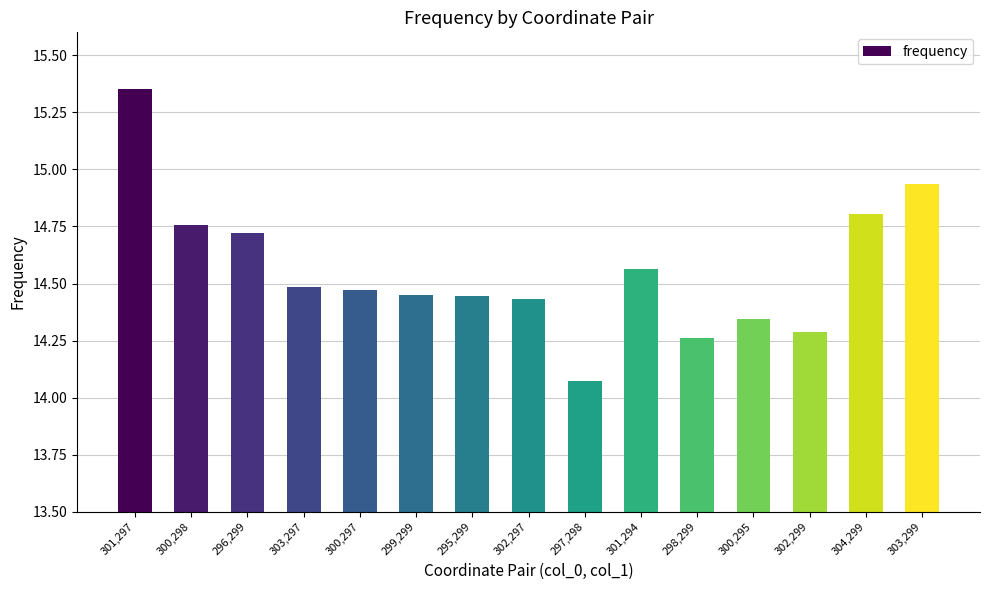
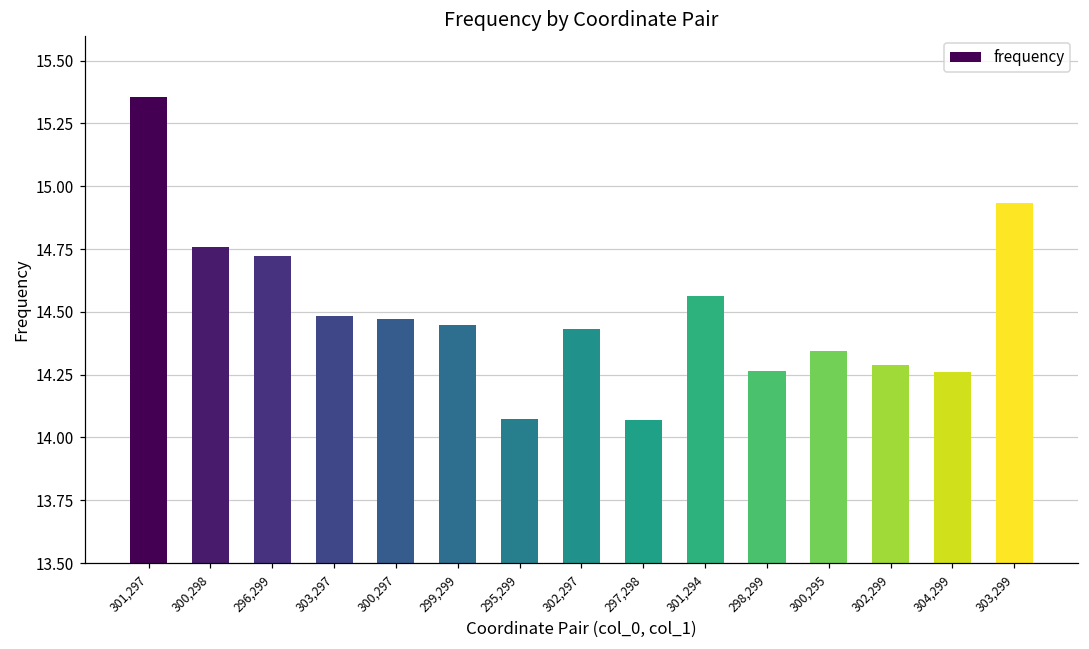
295,299: 14.44 -> 14.07
304,299: 14.81 -> 14.26
